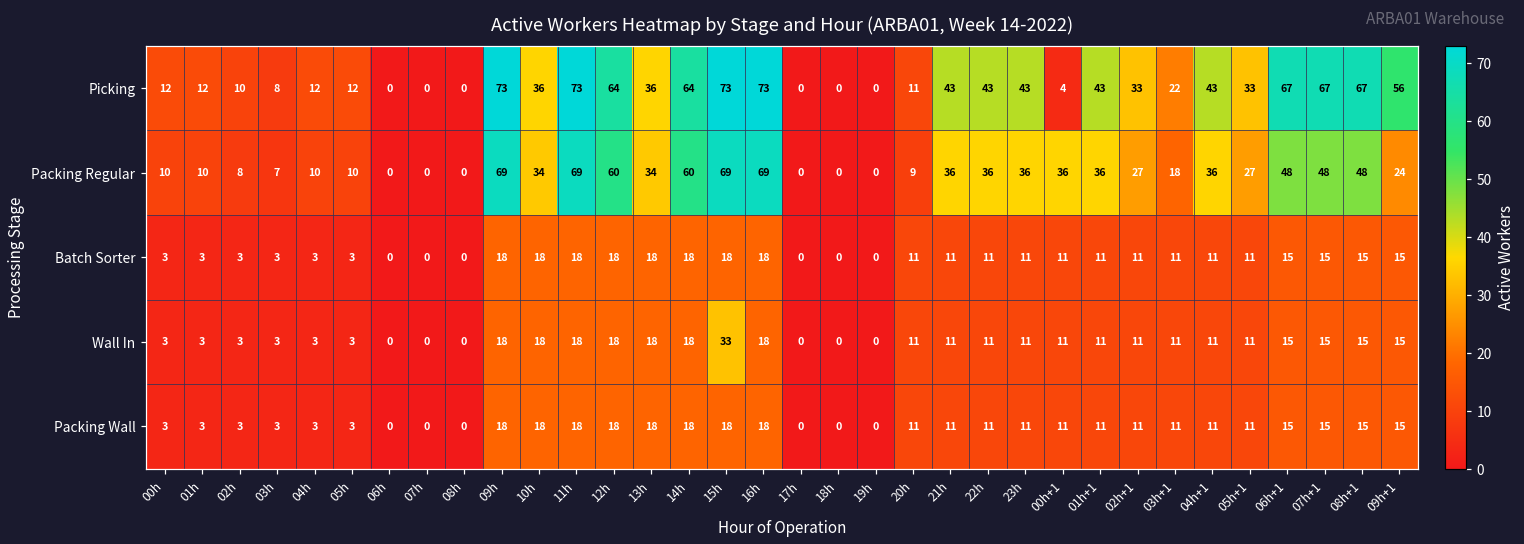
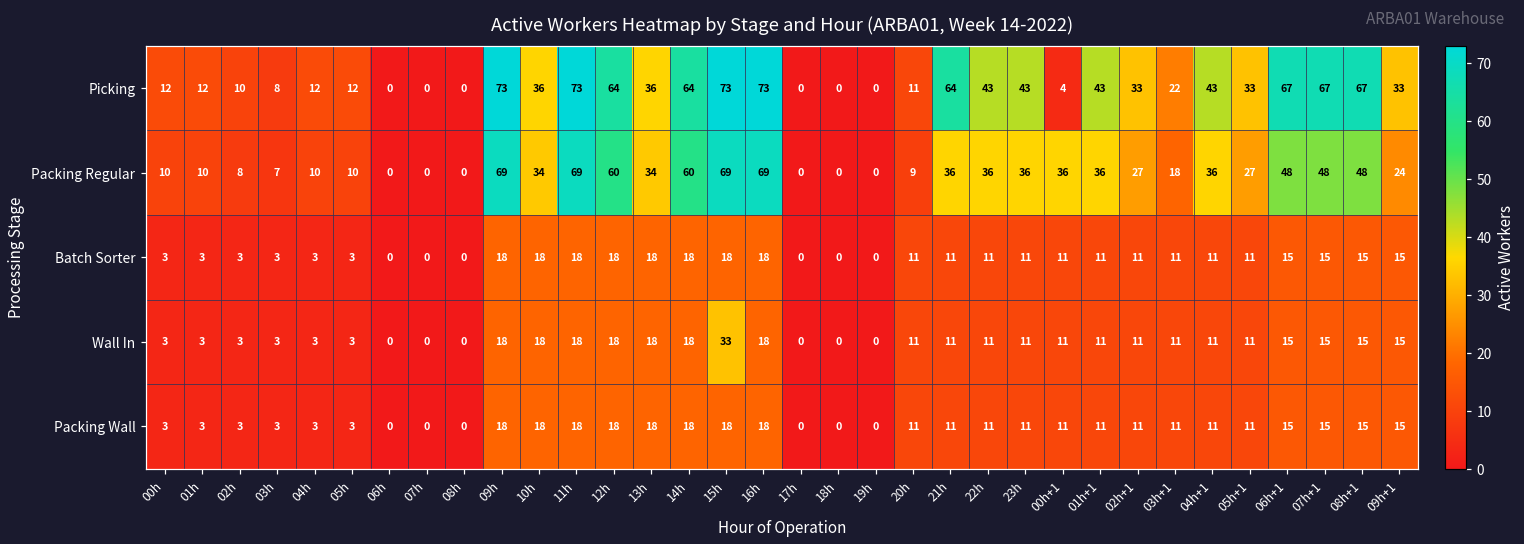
Picking, 21h: 43 -> 64
Picking, 09h+1: 56 -> 33
